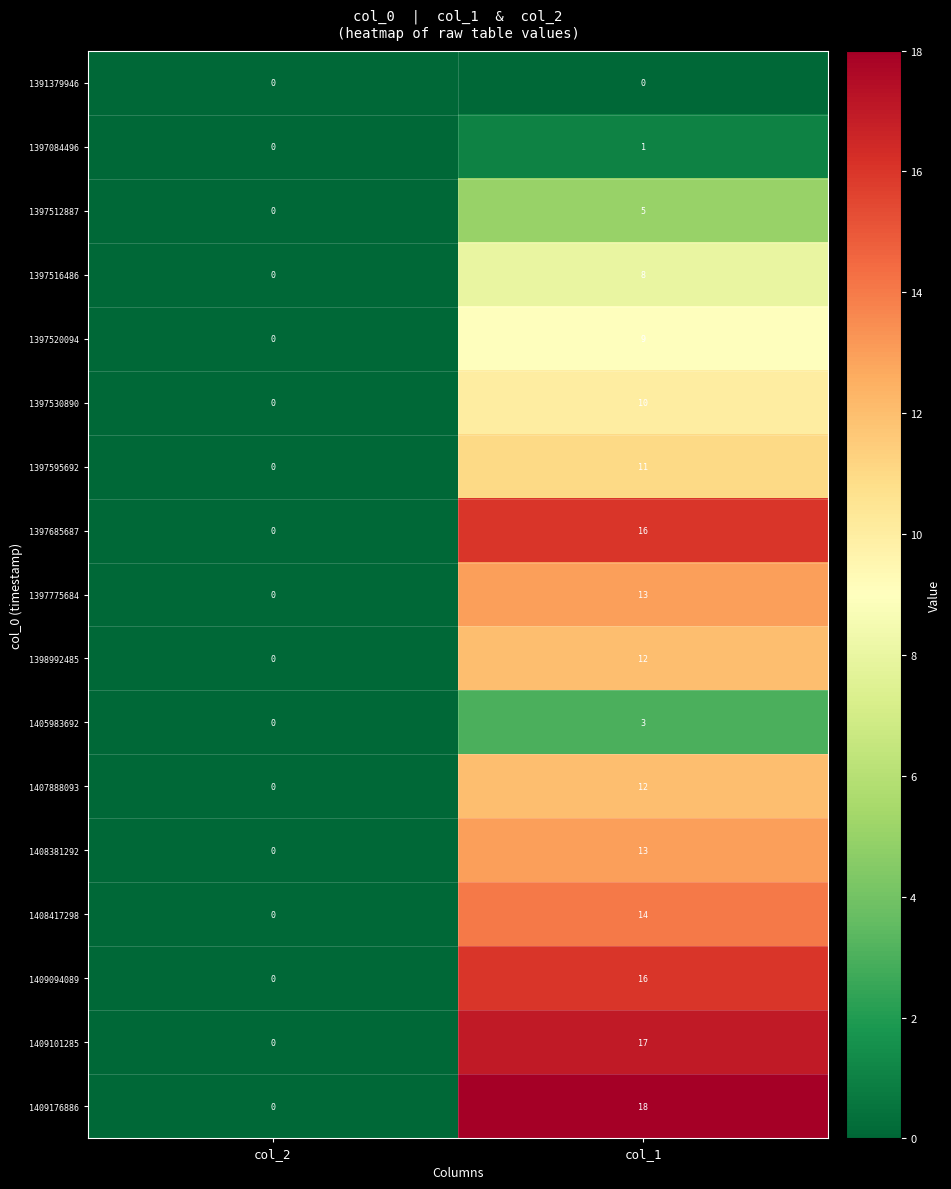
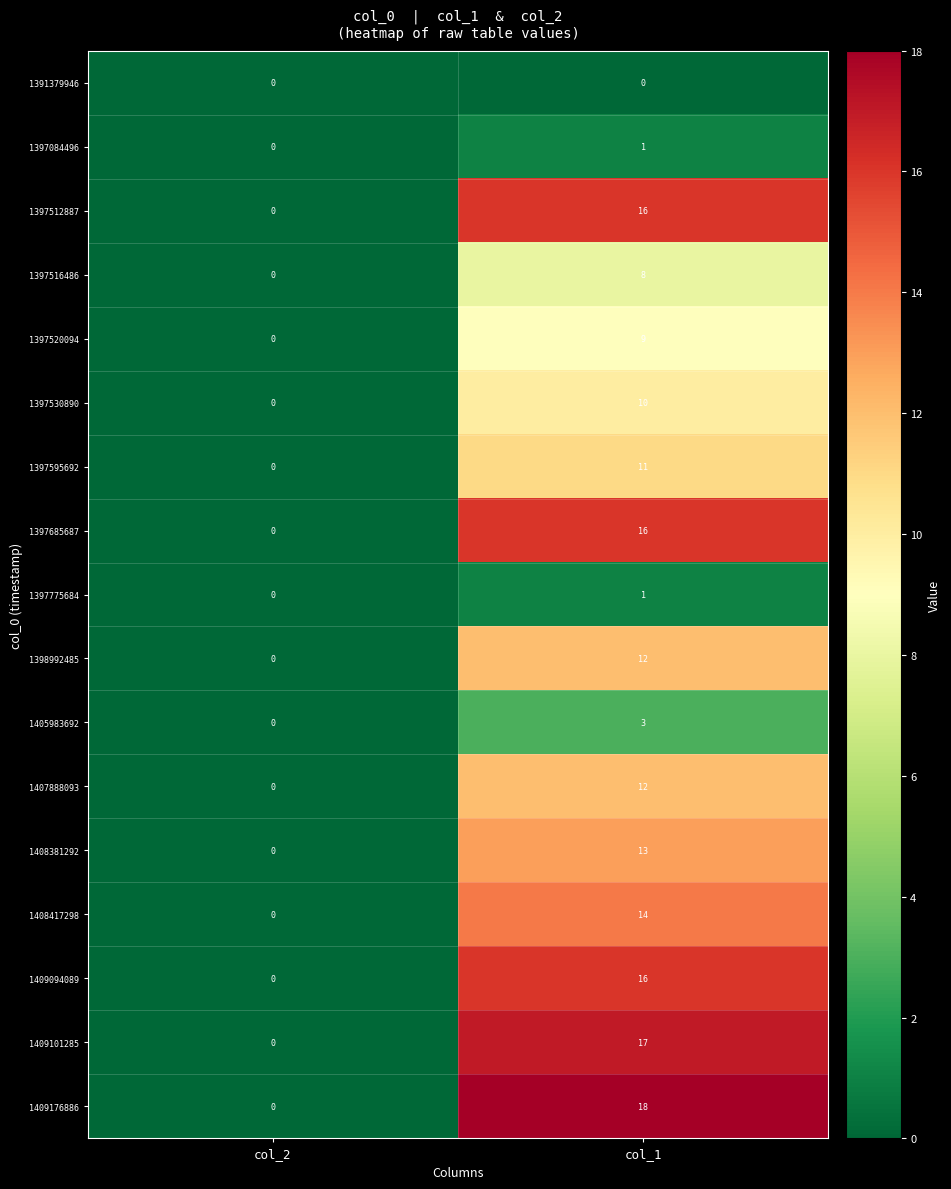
1397512887, col_1: 5 -> 16
1397775684, col_1: 13 -> 1
